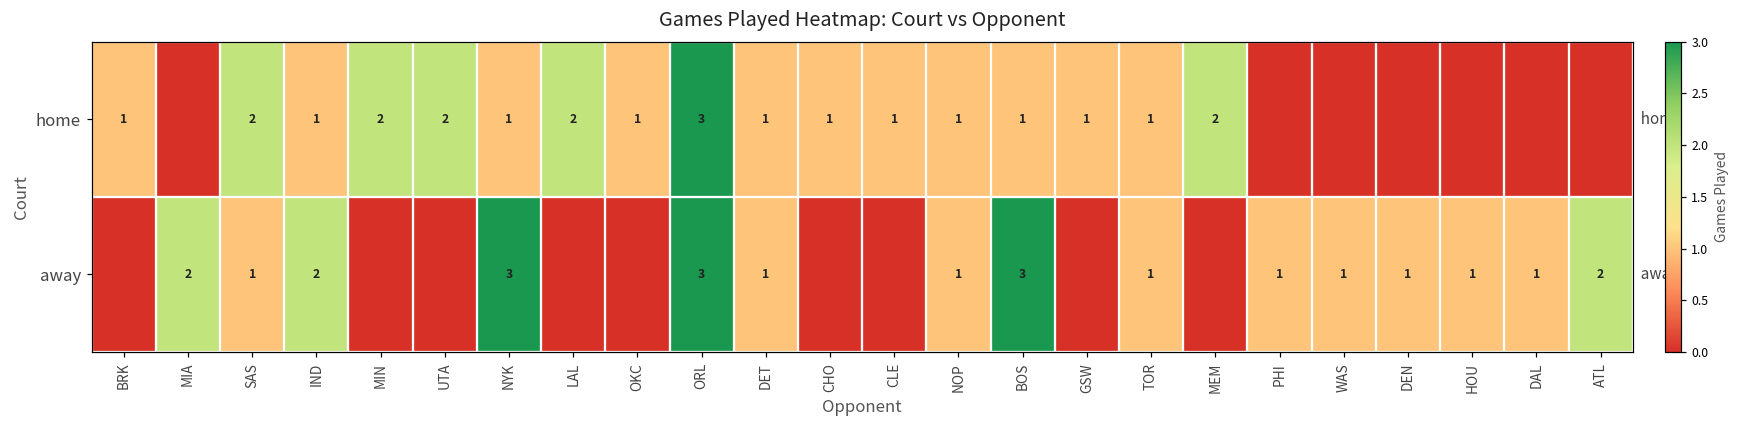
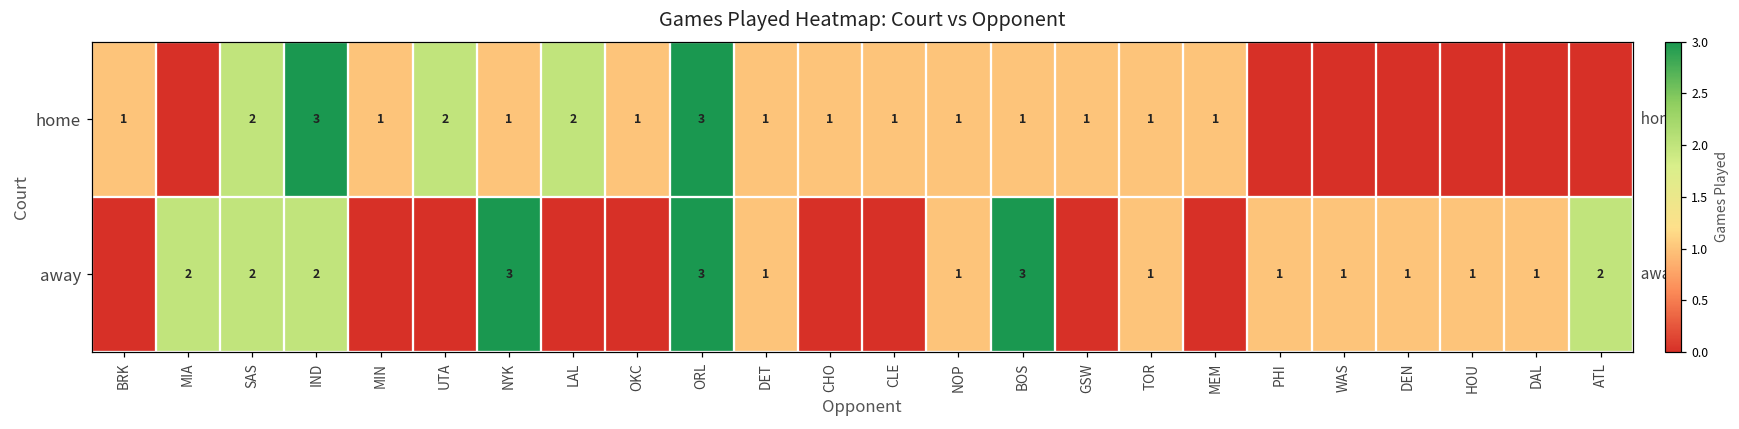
home, IND: 1 -> 3
home, MIN: 2 -> 1
home, MEM: 2 -> 1
away, SAS: 1 -> 2
